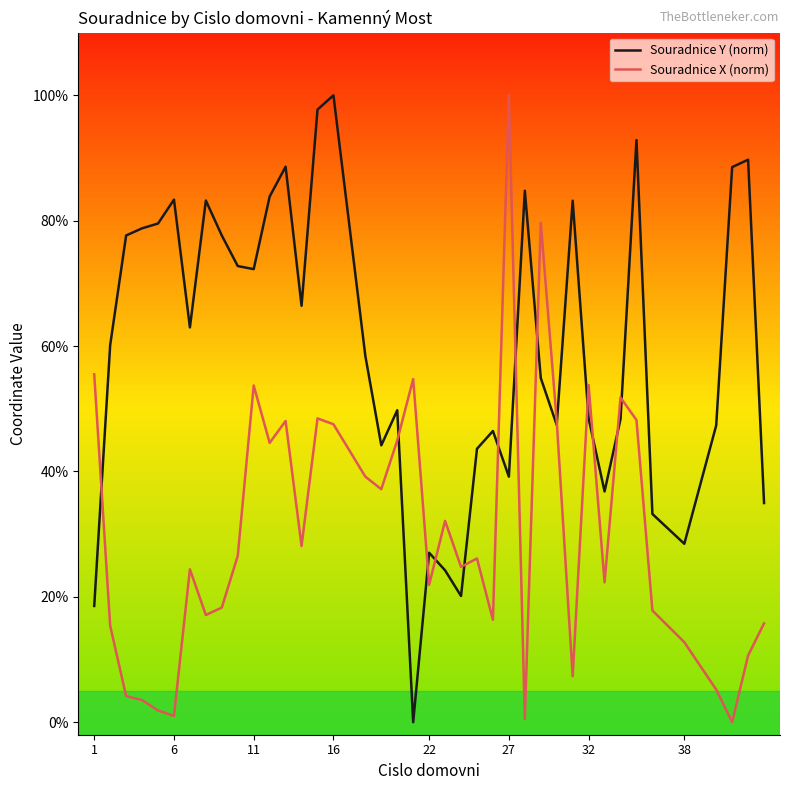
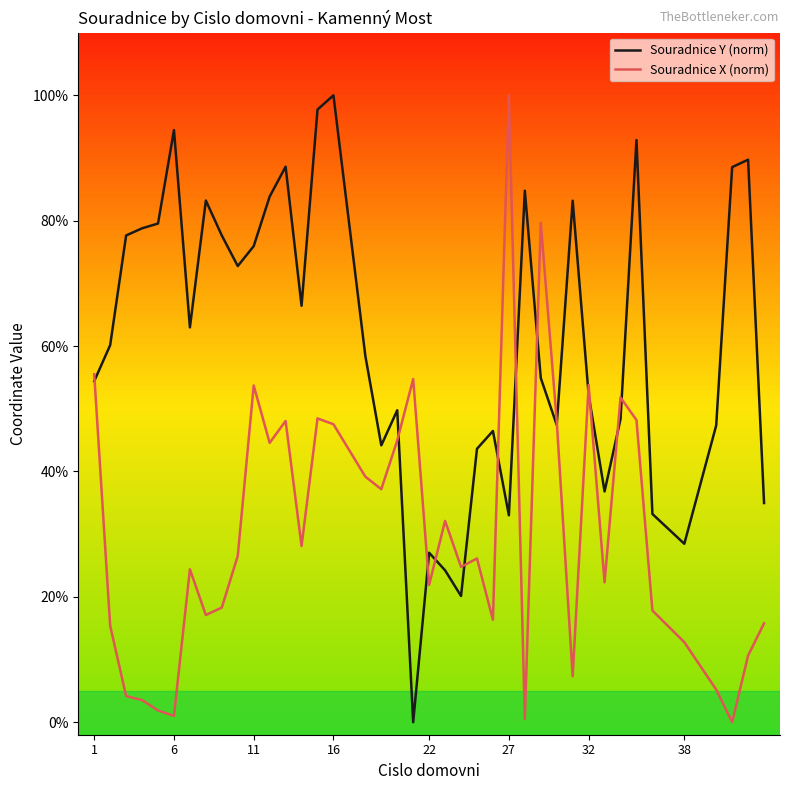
Souradnice Y (norm), 1: 19% -> 54%
Souradnice Y (norm), 6: 83% -> 94%
Souradnice Y (norm), 11: 72% -> 76%
Souradnice Y (norm), 27: 39% -> 33%
Souradnice Y (norm), 32: 48% -> 52%
